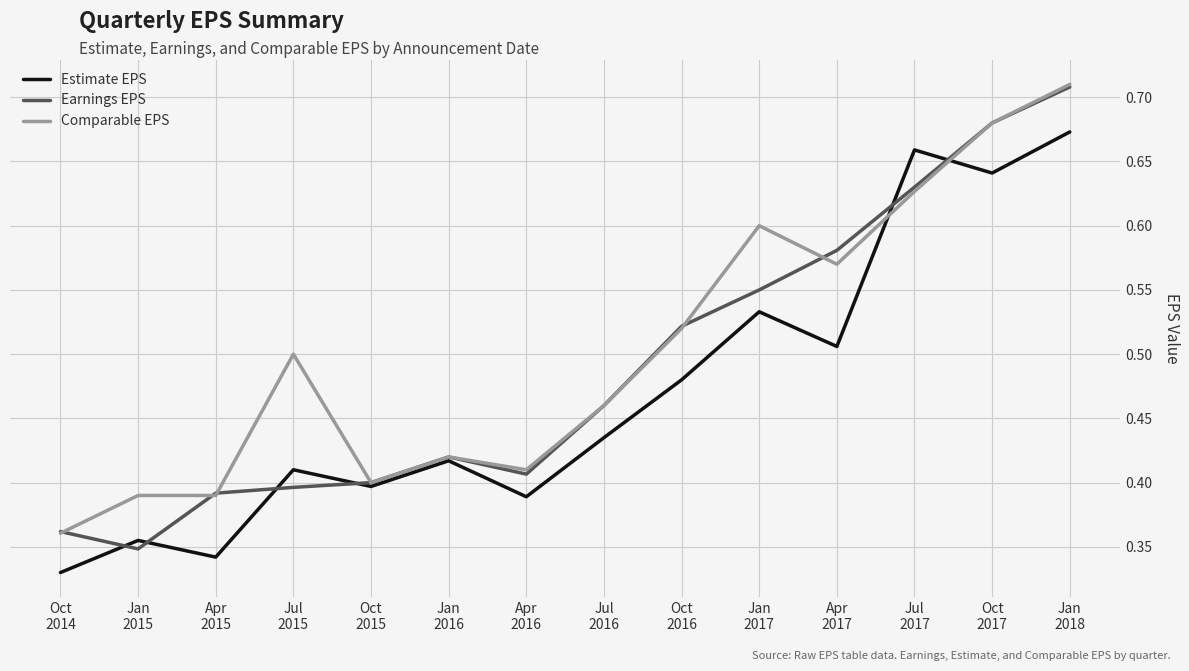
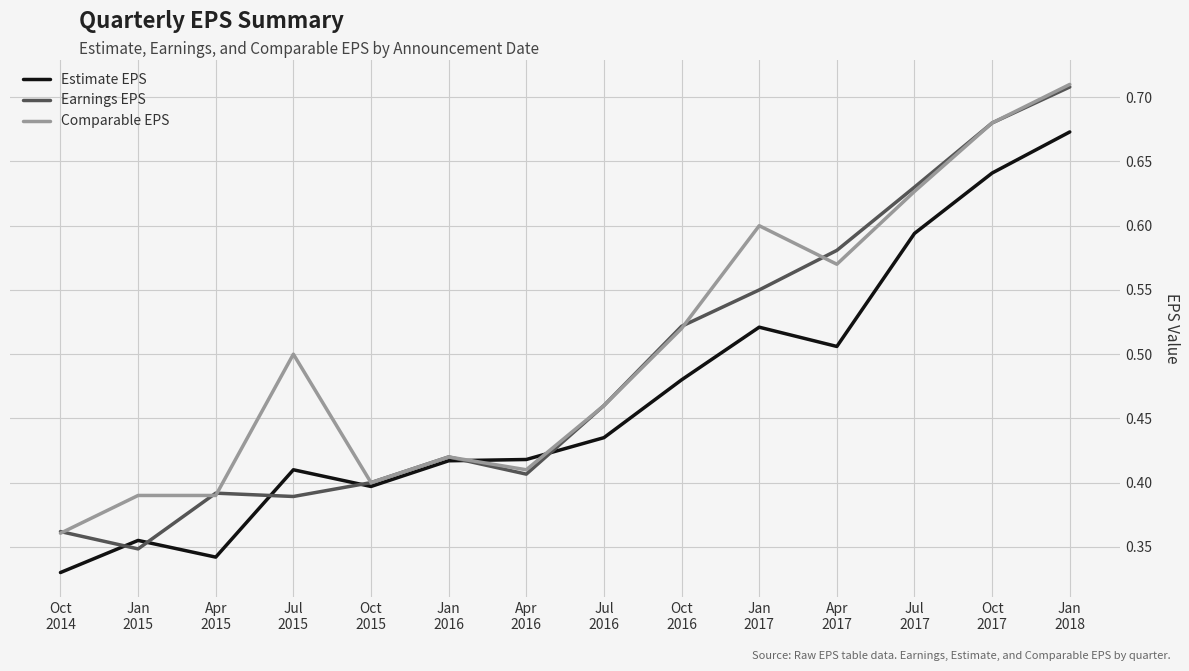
Earnings EPS, Jul 2015: 0.396 -> 0.389
Estimate EPS, Apr 2016: 0.389 -> 0.418
Estimate EPS, Jan 2017: 0.533 -> 0.521
Estimate EPS, Jul 2017: 0.659 -> 0.594
